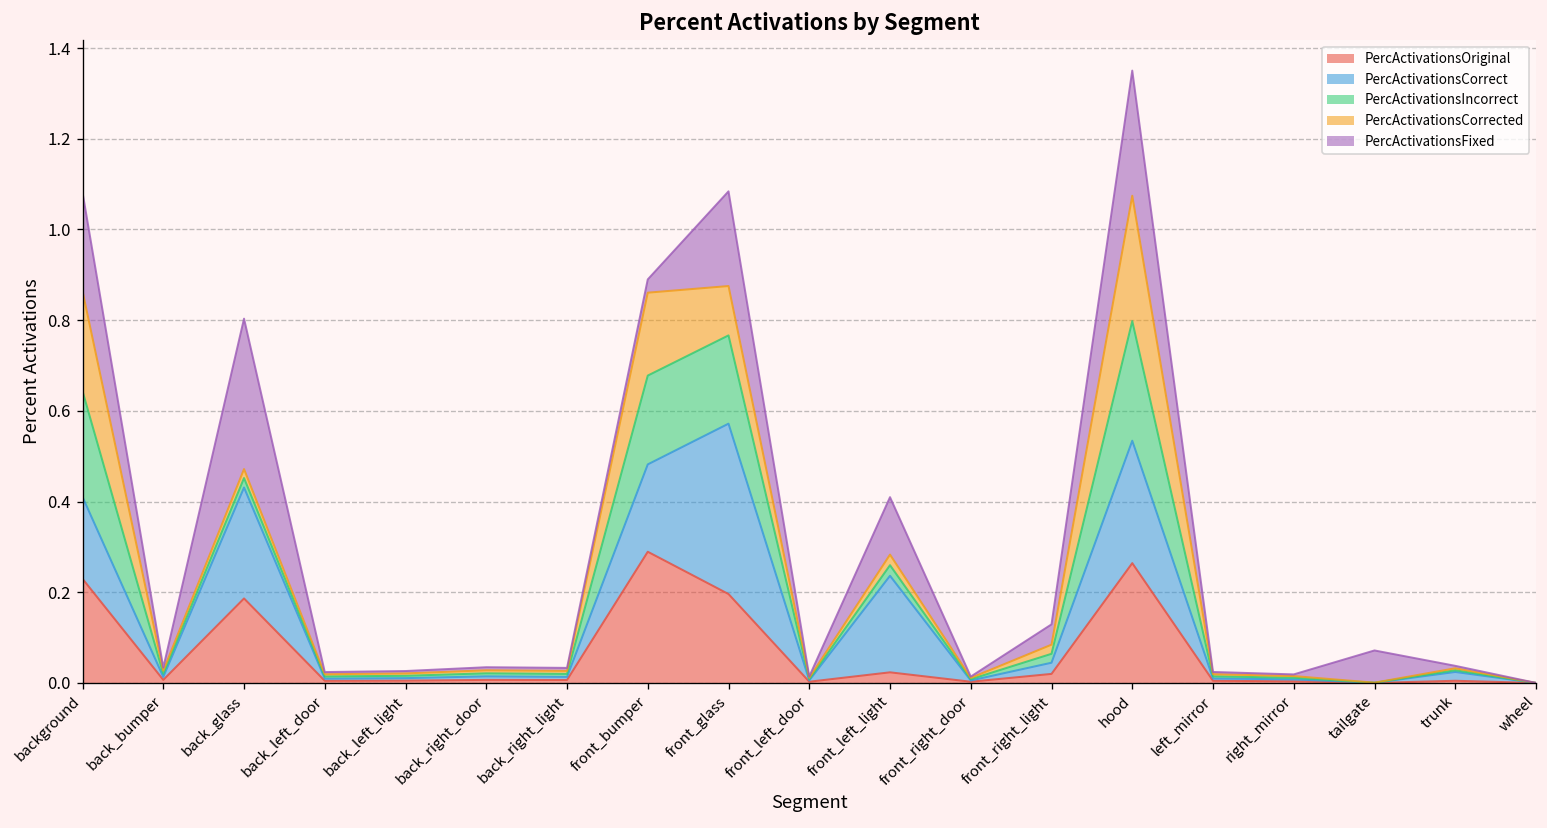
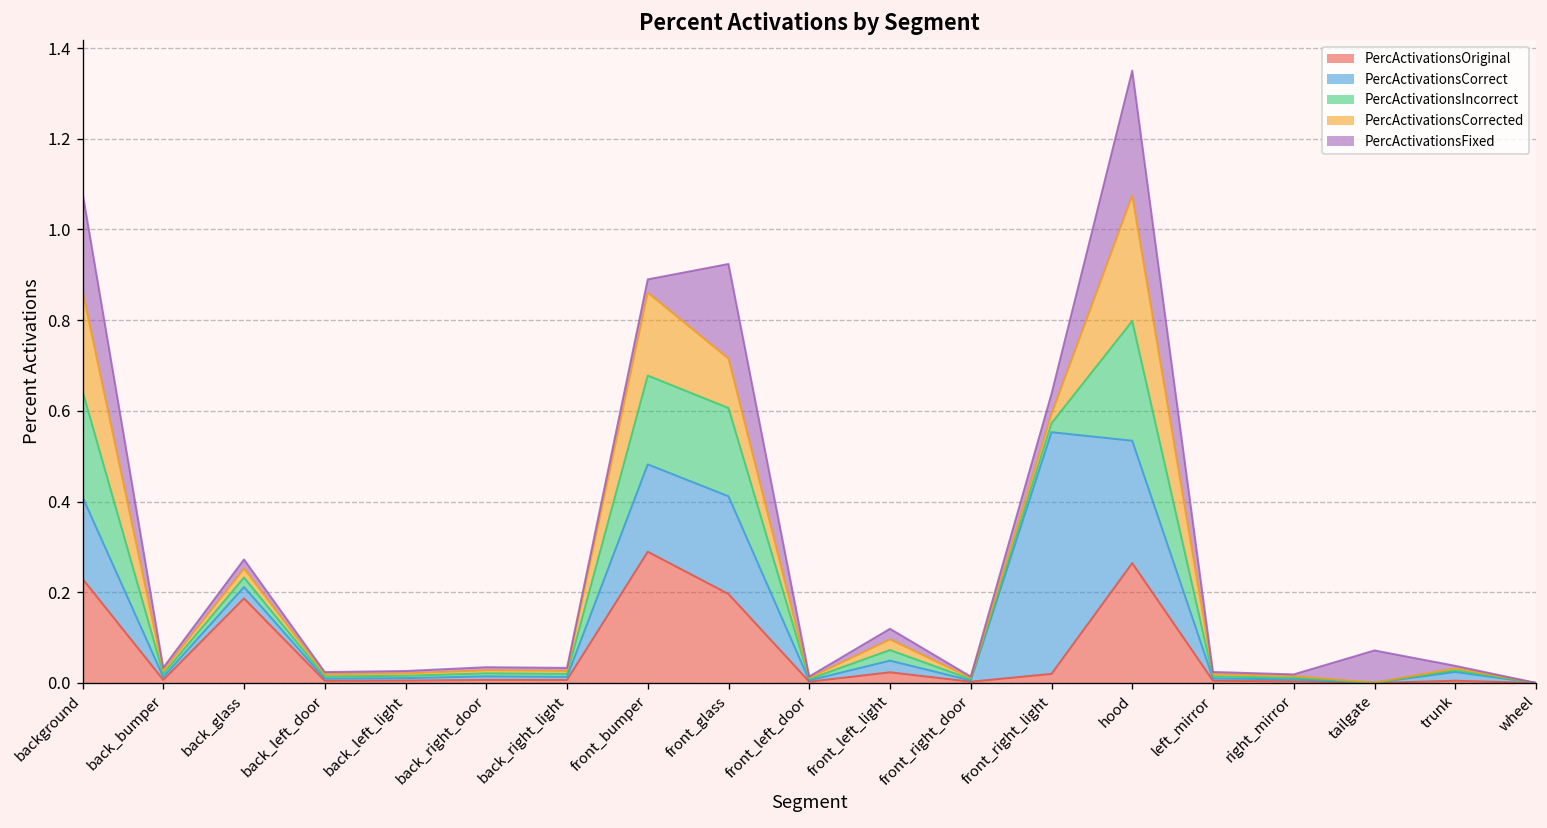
PercActivationsCorrect, back_glass: 0.24 -> 0.03
PercActivationsFixed, back_glass: 0.33 -> 0.02
PercActivationsCorrect, front_glass: 0.38 -> 0.22
PercActivationsCorrect, front_left_light: 0.21 -> 0.03
PercActivationsFixed, front_left_light: 0.13 -> 0.02
PercActivationsCorrect, front_right_light: 0.02 -> 0.53
